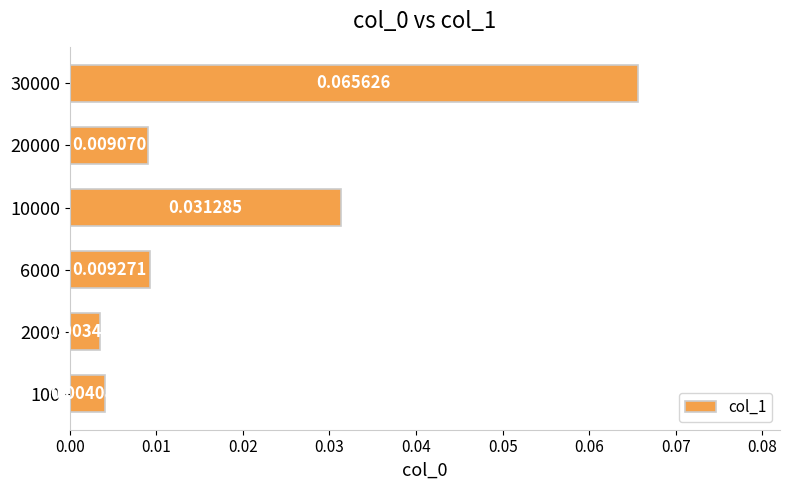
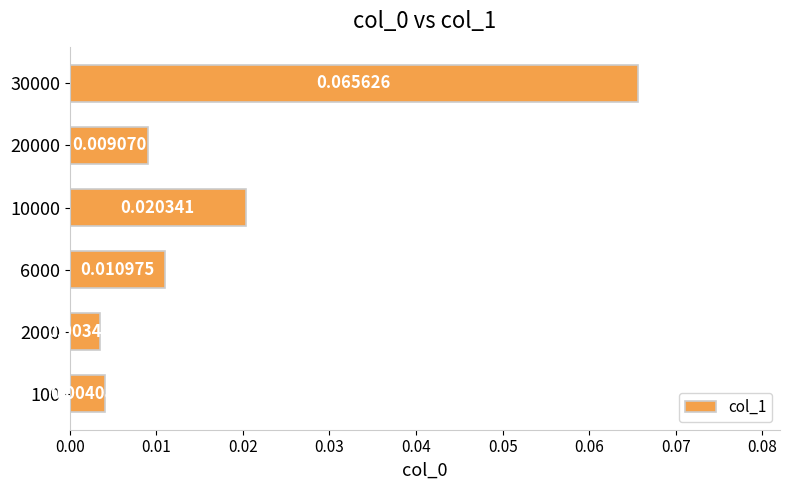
10000: 0.031285 -> 0.020341
6000: 0.009271 -> 0.010975
